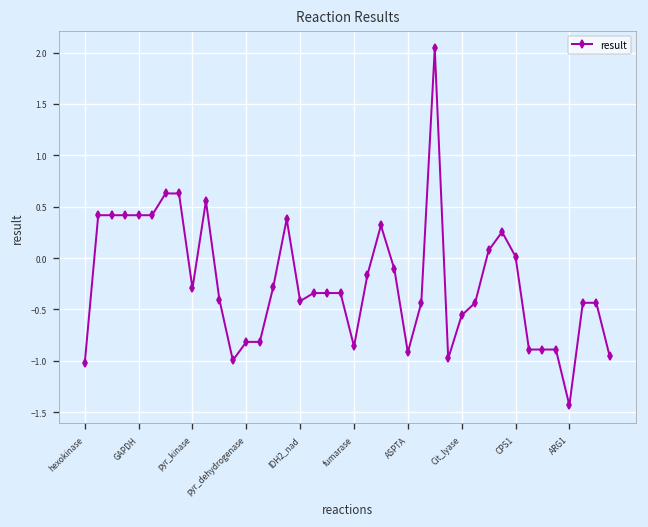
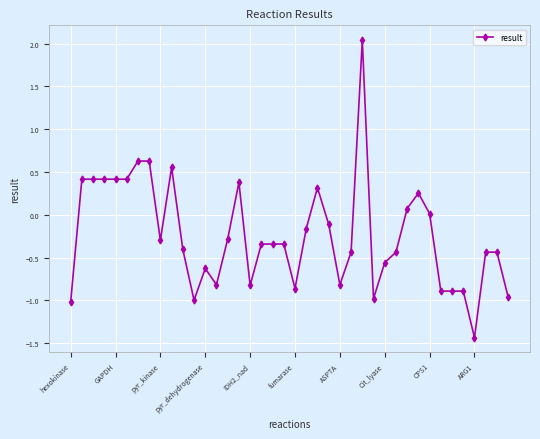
pyr_dehydrogenase: -0.8 -> -0.6
IDH2_nad: -0.4 -> -0.8
ASPTA: -0.9 -> -0.8
